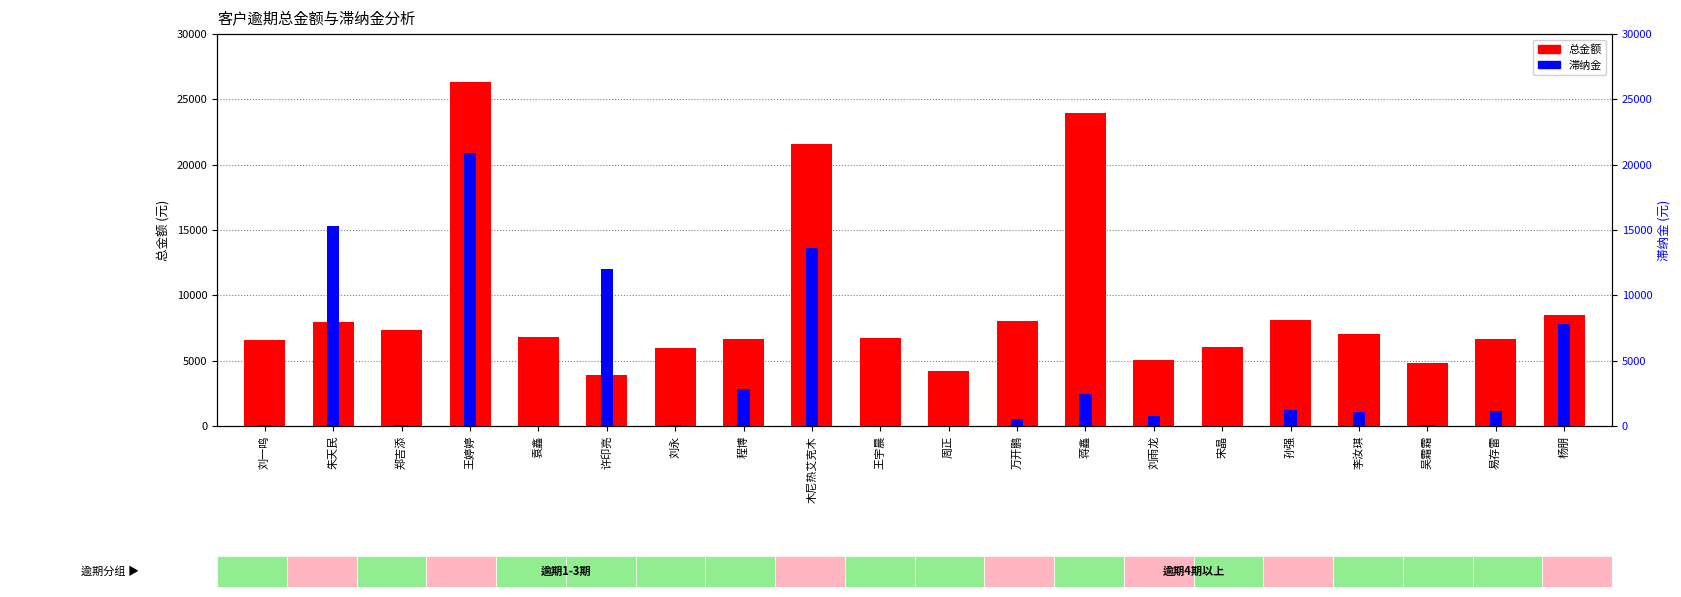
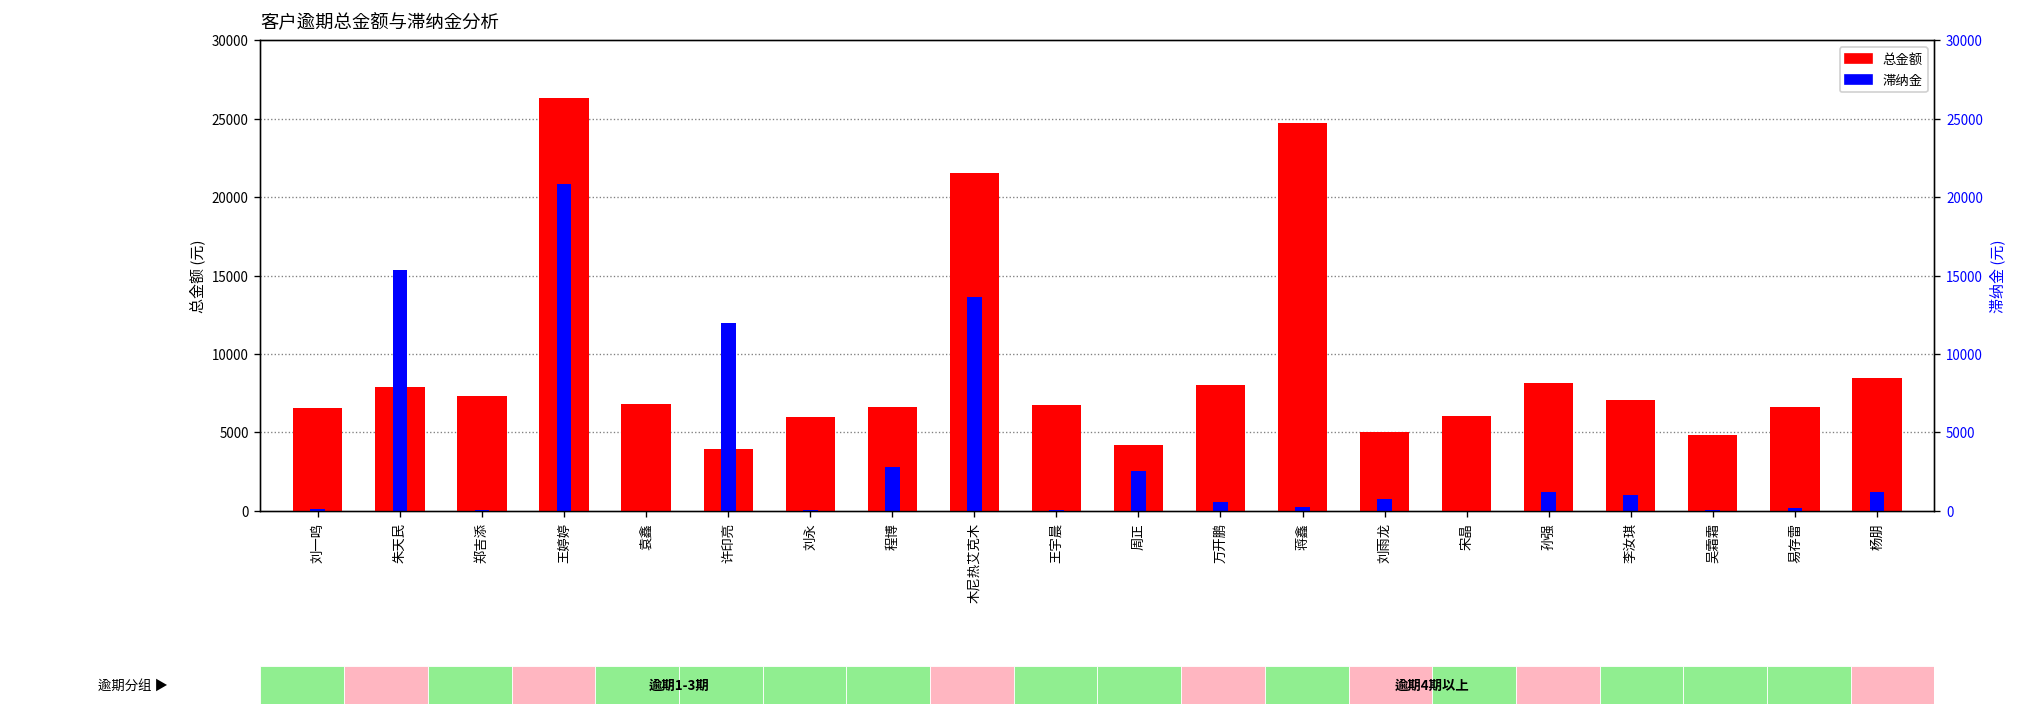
滞纳金, 周正: 0 -> 2500
滞纳金, 蒋鑫: 2400 -> 200
总金额, 蒋鑫: 24000 -> 24800
滞纳金, 易存雷: 1200 -> 200
滞纳金, 杨朋: 7800 -> 1200
